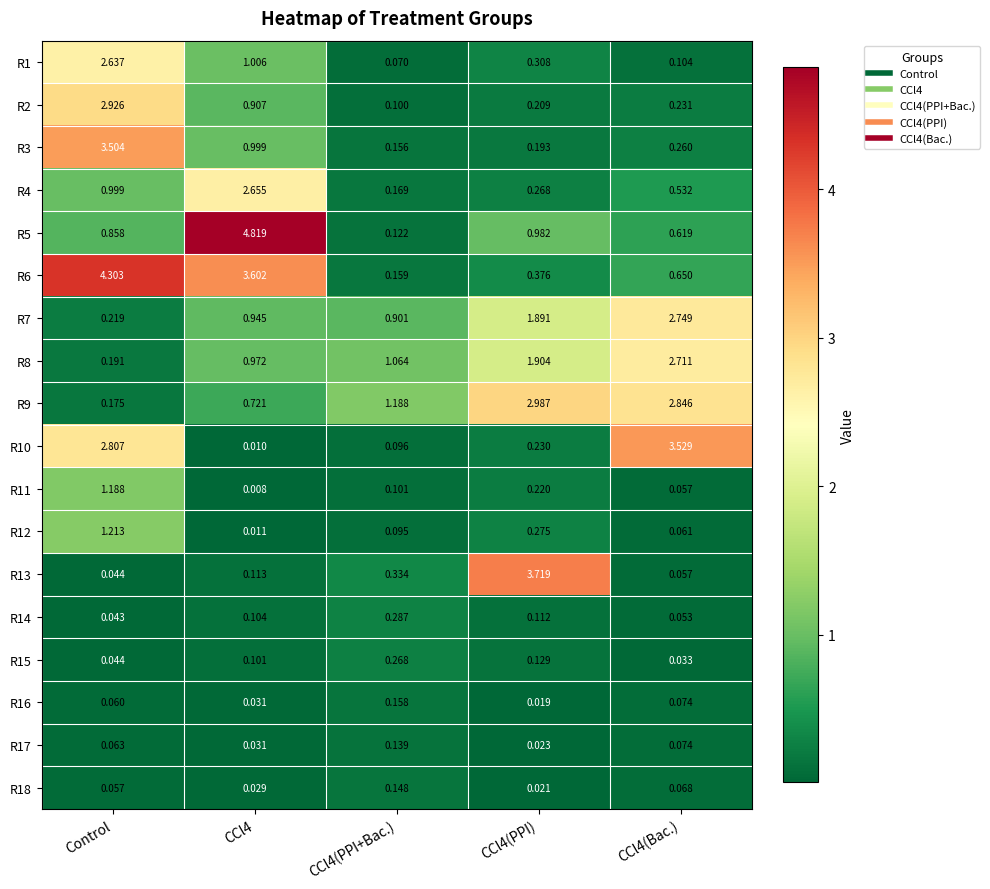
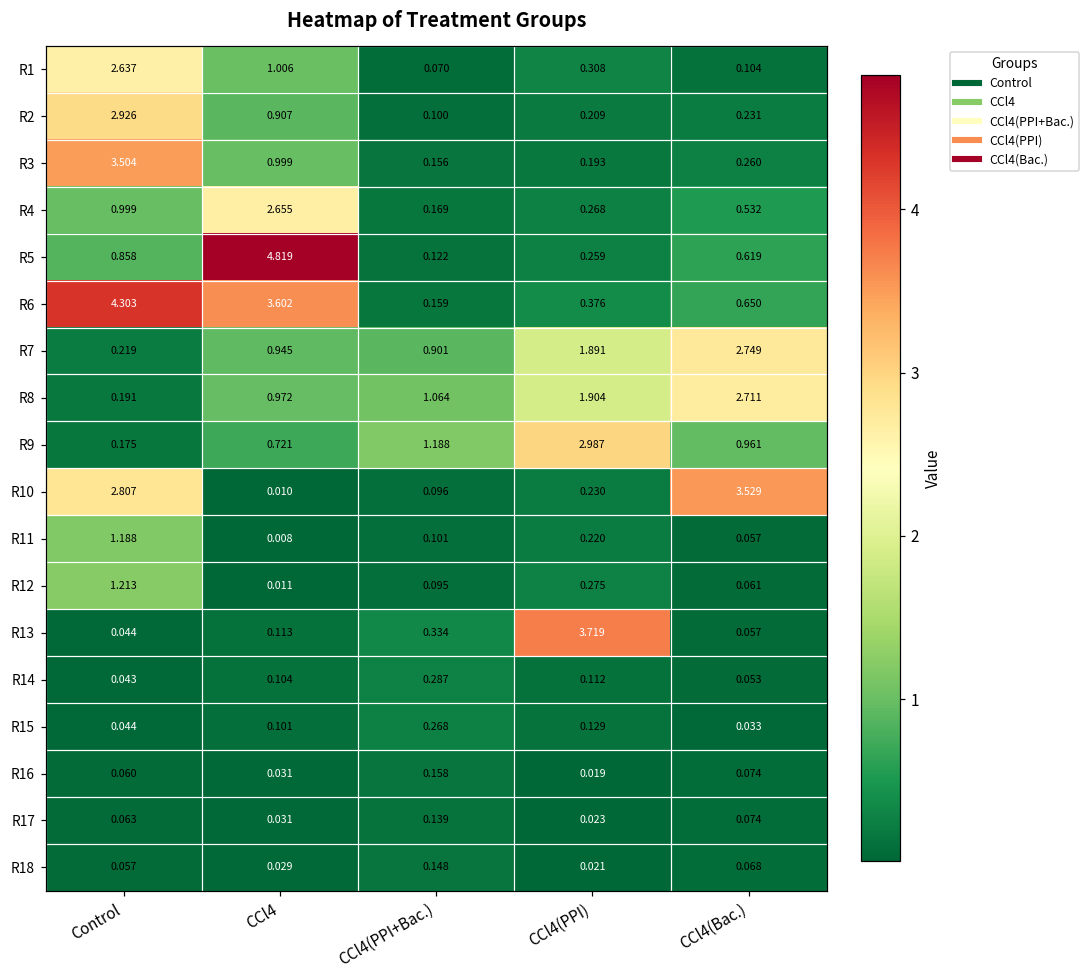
R5, CCl4(PPI): 0.982 -> 0.259
R9, CCl4(Bac.): 2.846 -> 0.961
